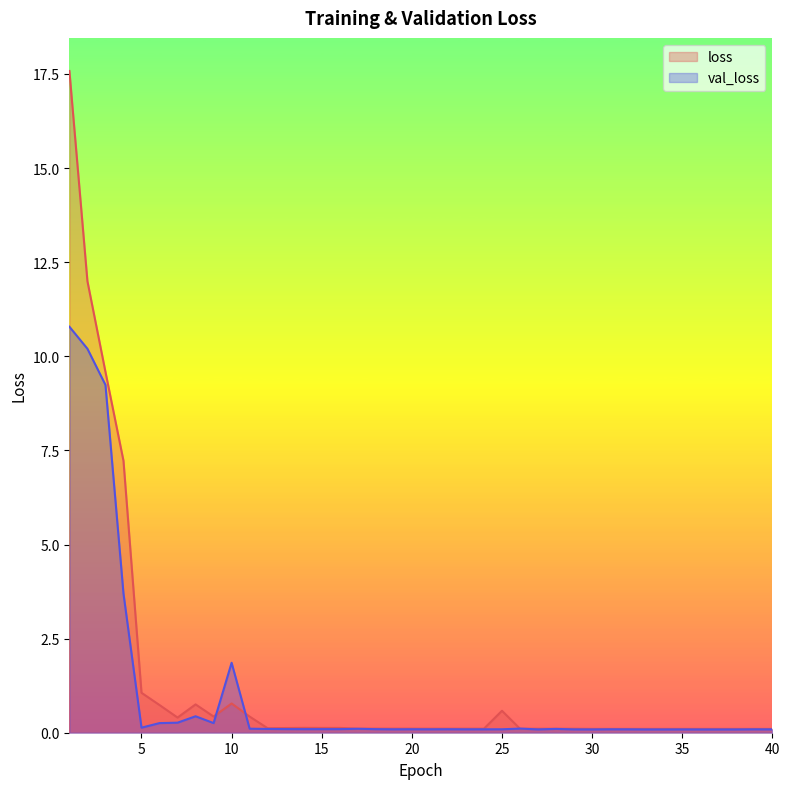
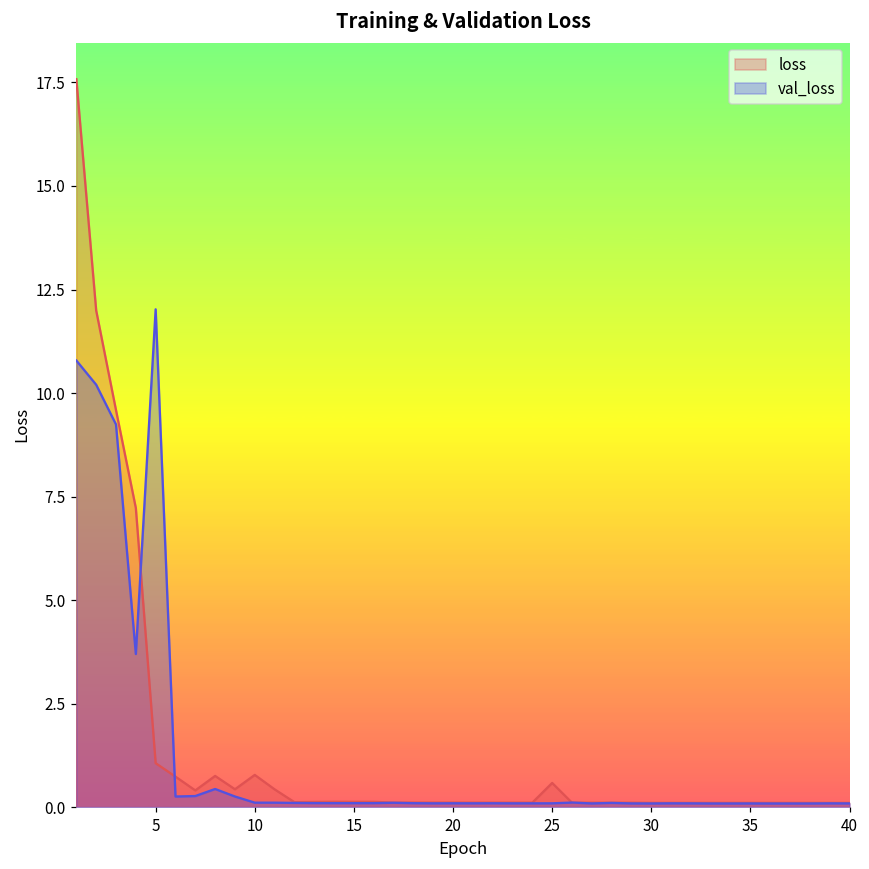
val_loss, 5: 0.1 -> 12.0
val_loss, 10: 1.9 -> 0.1
